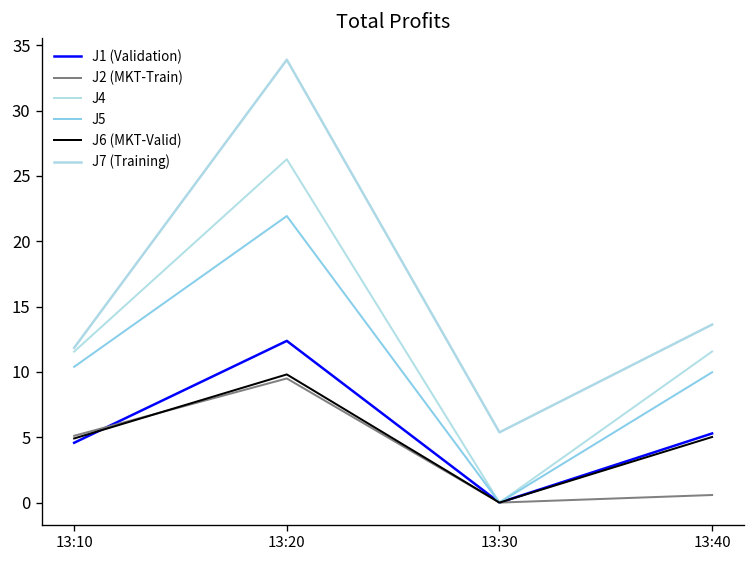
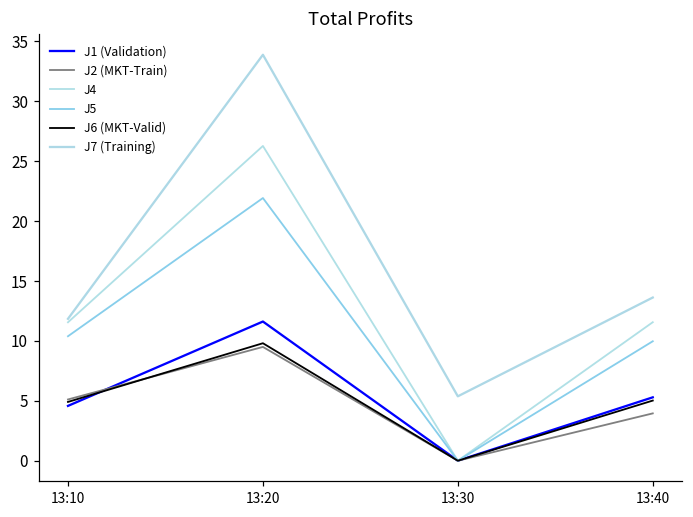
J1 (Validation), 13:20: 12.4 -> 11.6
J2 (MKT-Train), 13:40: 0.6 -> 4.0
